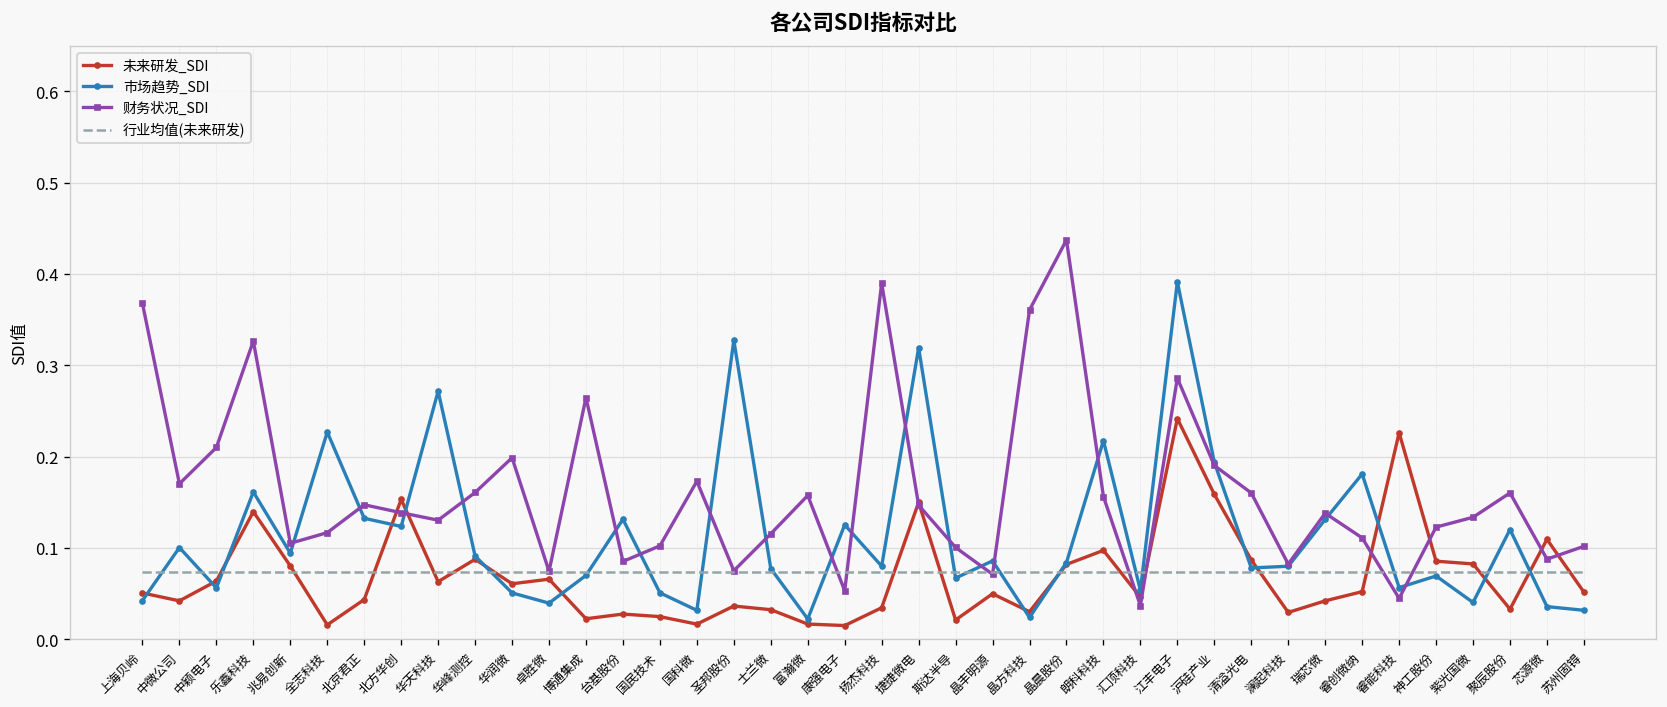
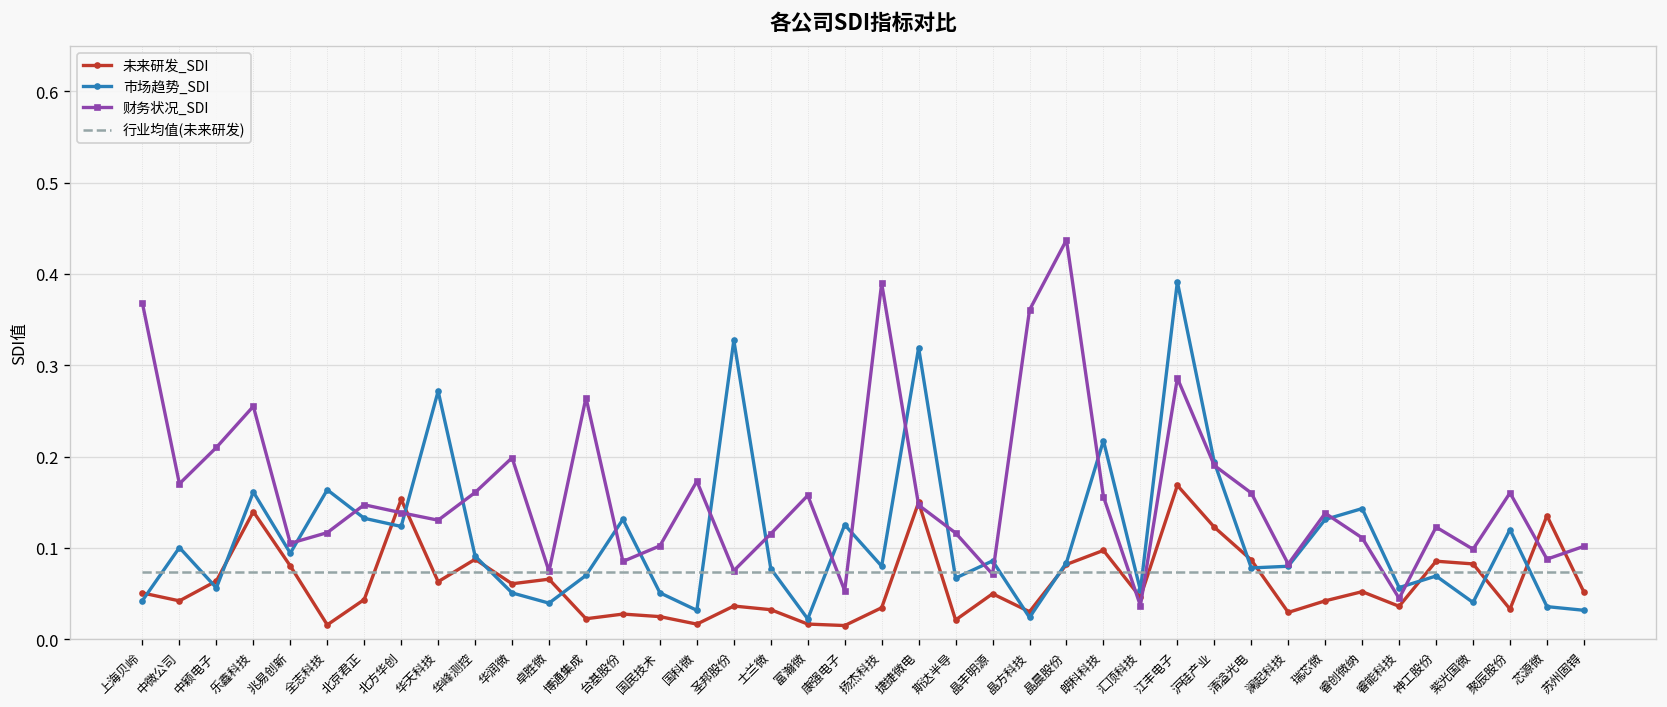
财务状况_SDI, 乐鑫科技: 0.33 -> 0.26
市场趋势_SDI, 全志科技: 0.23 -> 0.16
财务状况_SDI, 斯达半导: 0.10 -> 0.12
未来研发_SDI, 江丰电子: 0.24 -> 0.17
未来研发_SDI, 沪硅产业: 0.16 -> 0.12
市场趋势_SDI, 睿创微纳: 0.18 -> 0.14
未来研发_SDI, 睿能科技: 0.23 -> 0.04
财务状况_SDI, 紫光国微: 0.13 -> 0.10
未来研发_SDI, 芯源微: 0.11 -> 0.14
